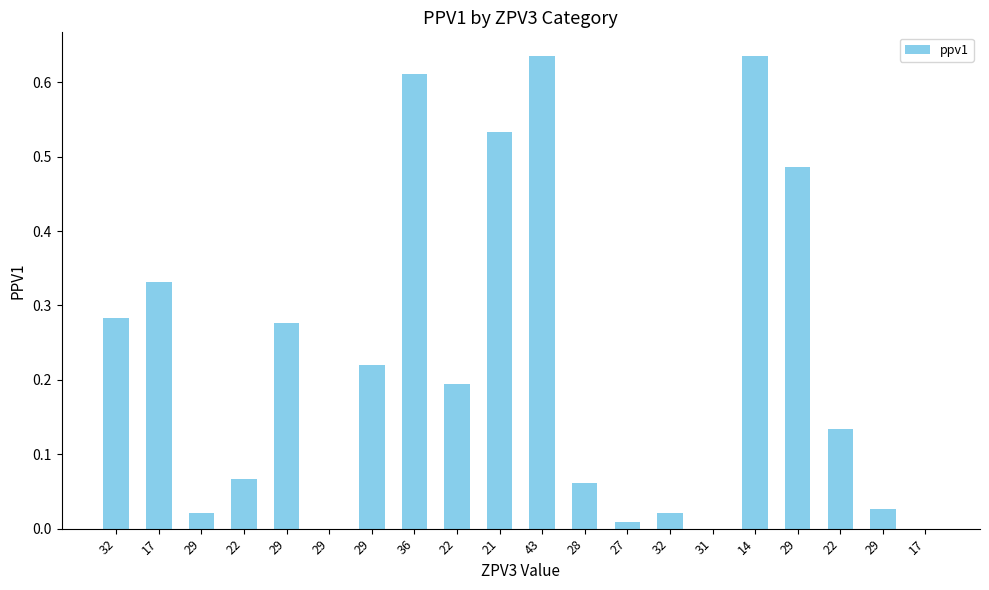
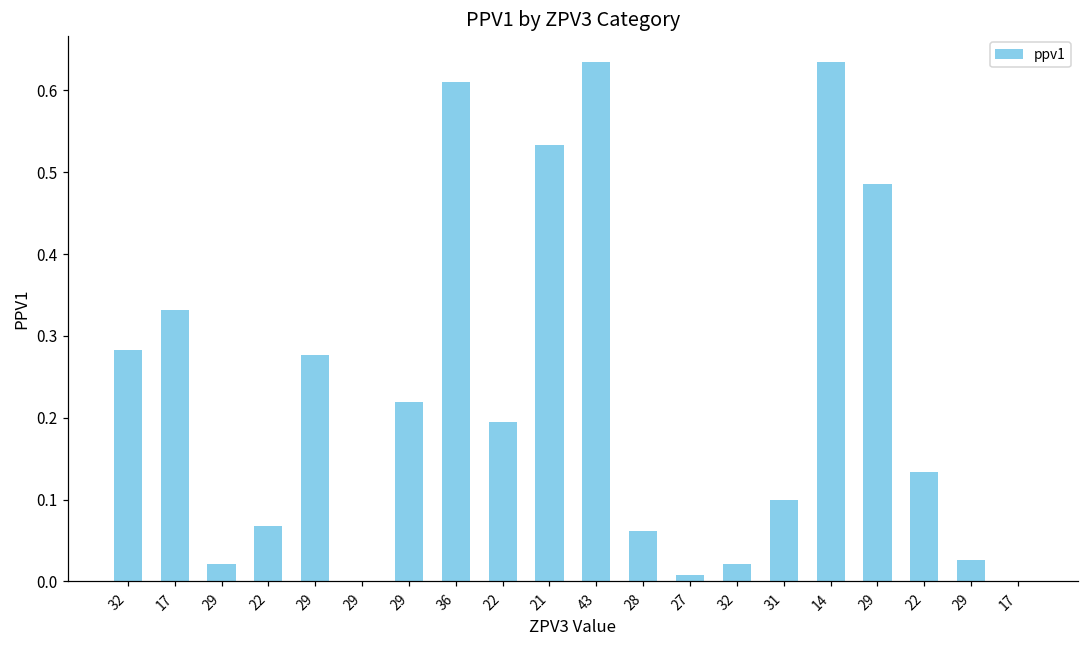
31: 0.0 -> 0.1
